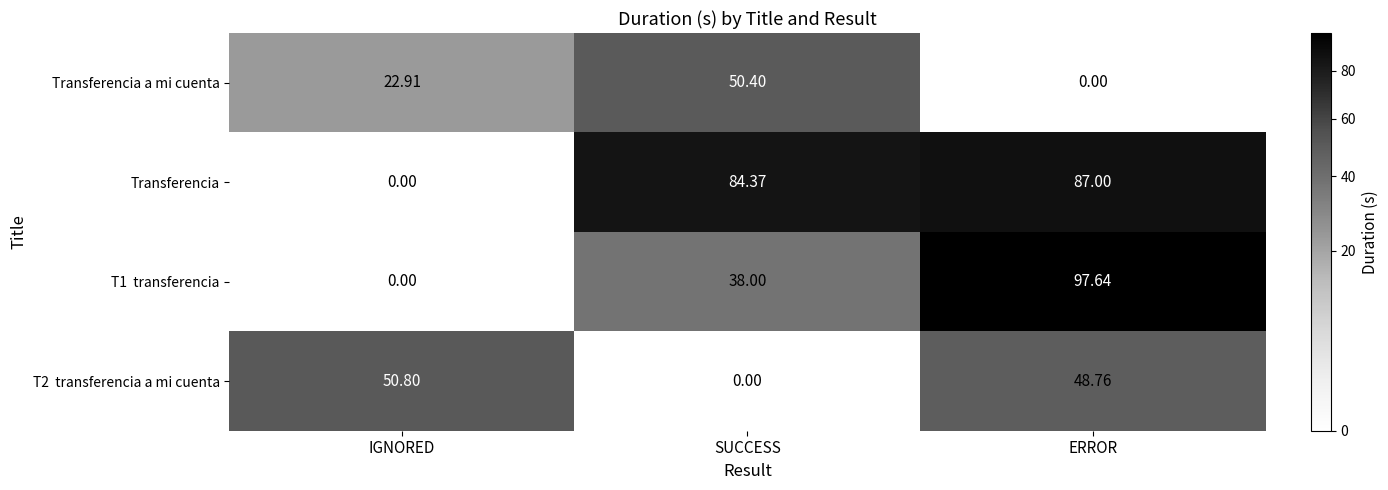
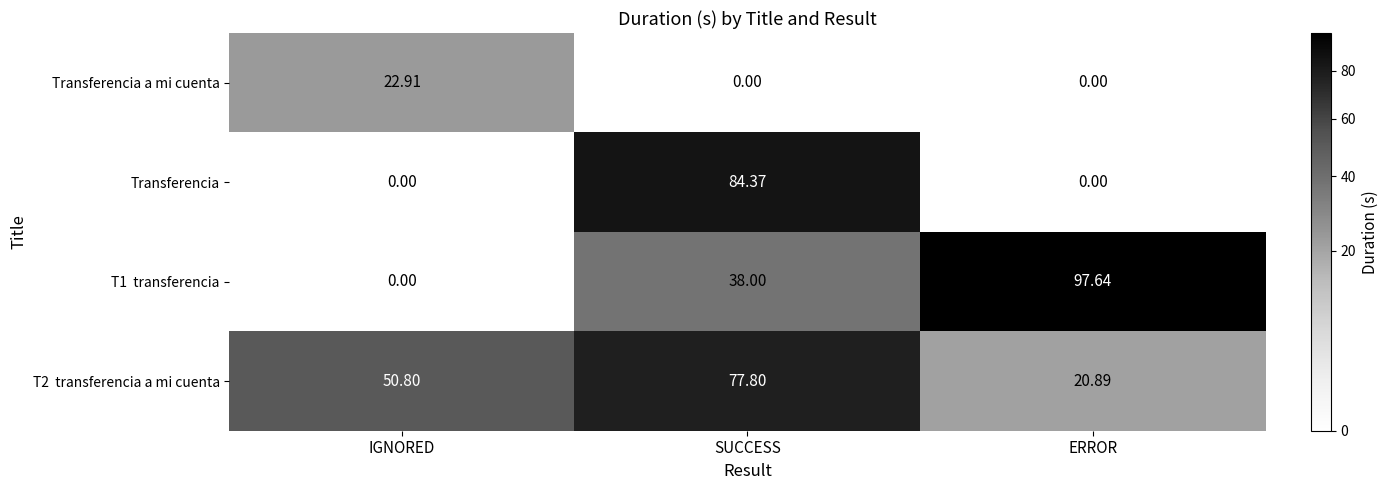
Transferencia a mi cuenta, SUCCESS: 50.40 -> 0.00
Transferencia, ERROR: 87.00 -> 0.00
T2 transferencia a mi cuenta, SUCCESS: 0.00 -> 77.80
T2 transferencia a mi cuenta, ERROR: 48.76 -> 20.89
